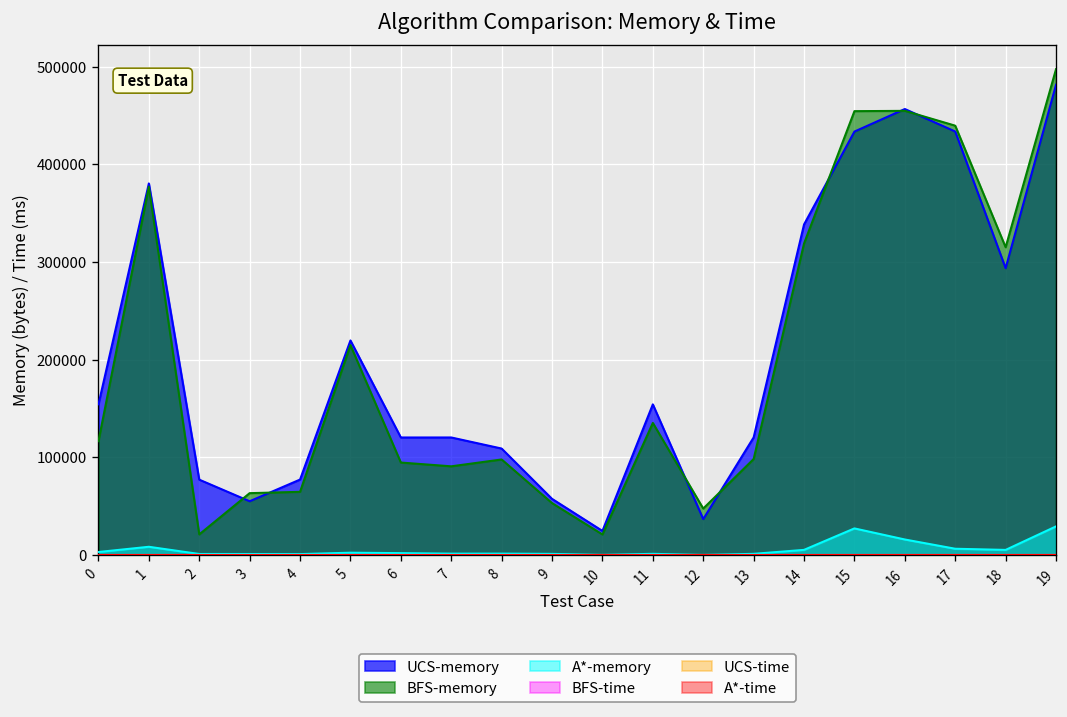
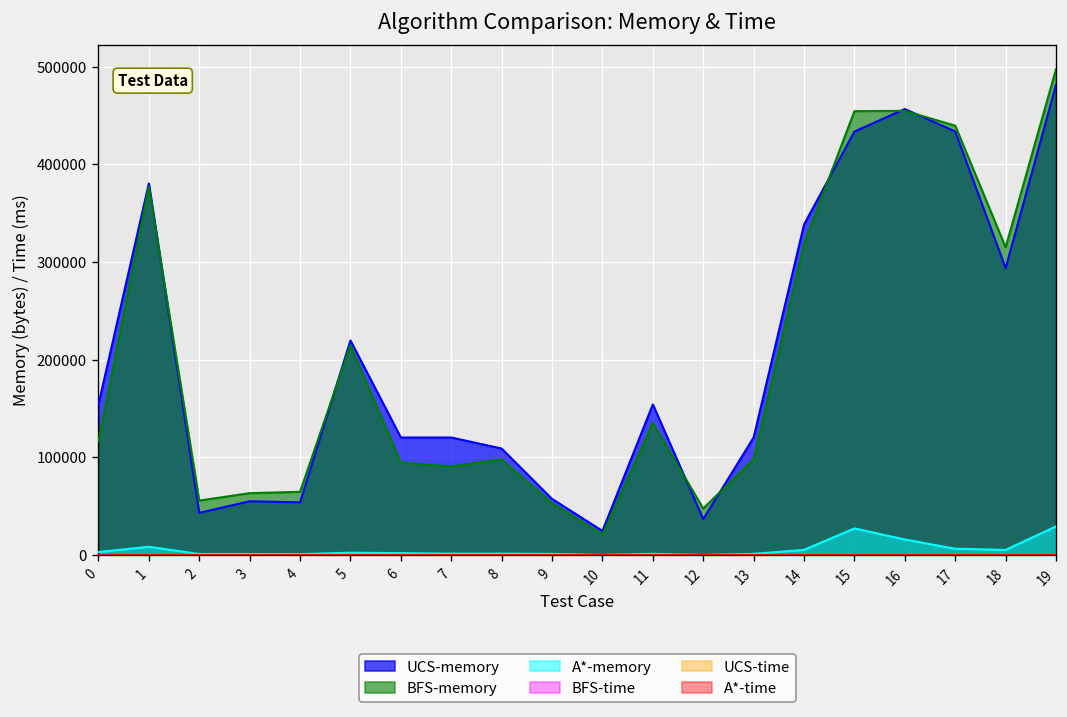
UCS-memory, 2: 80000 -> 40000
BFS-memory, 2: 20000 -> 60000
UCS-memory, 4: 80000 -> 50000
